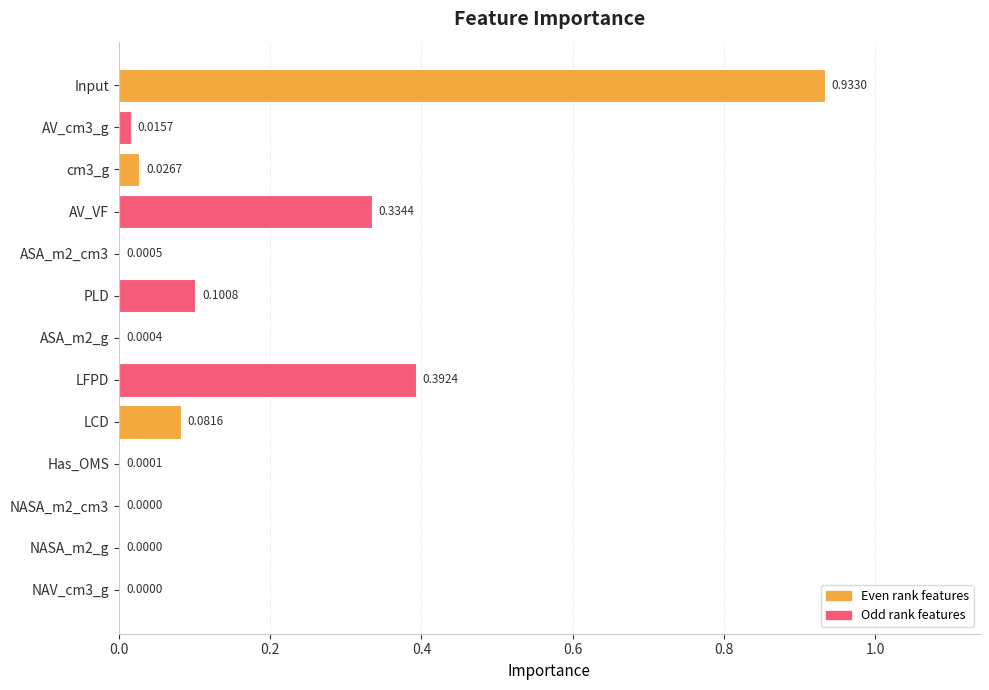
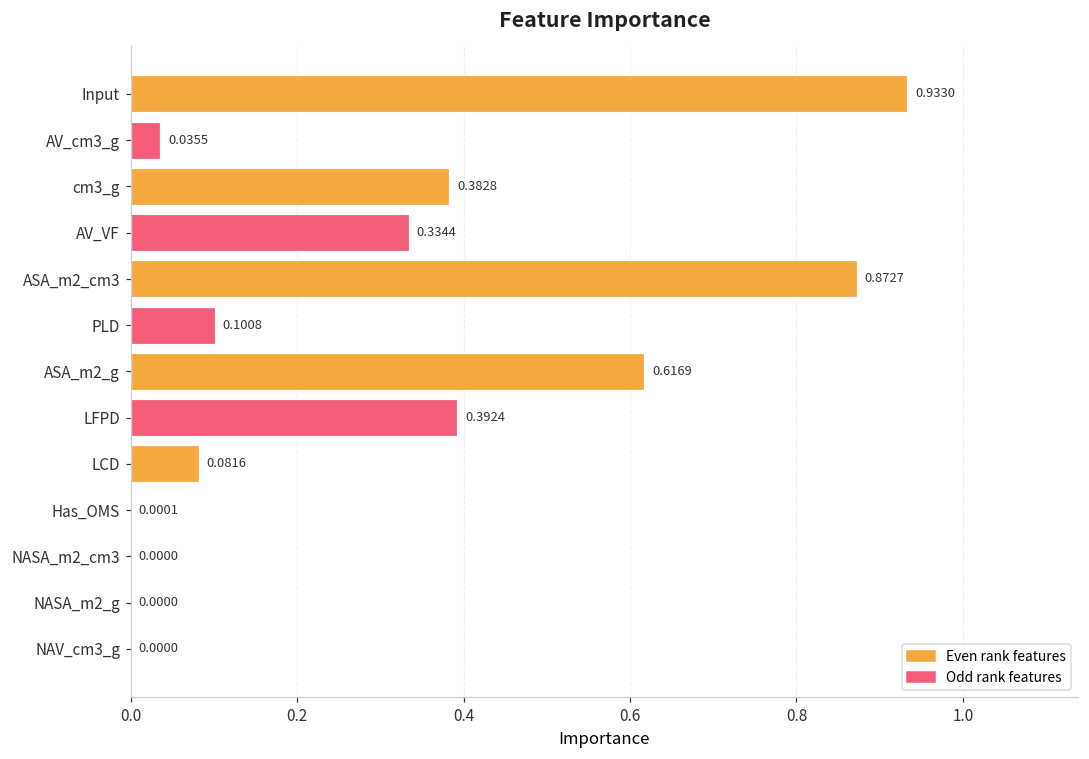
AV_cm3_g: 0.0157 -> 0.0355
cm3_g: 0.0267 -> 0.3828
ASA_m2_cm3: 0.0005 -> 0.8727
ASA_m2_g: 0.0004 -> 0.6169
